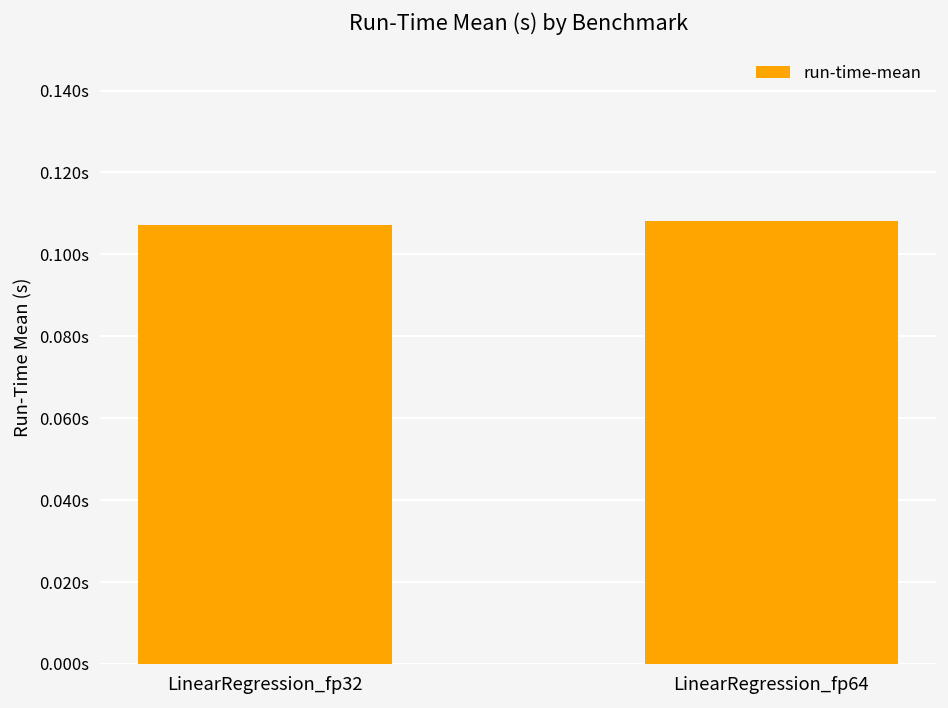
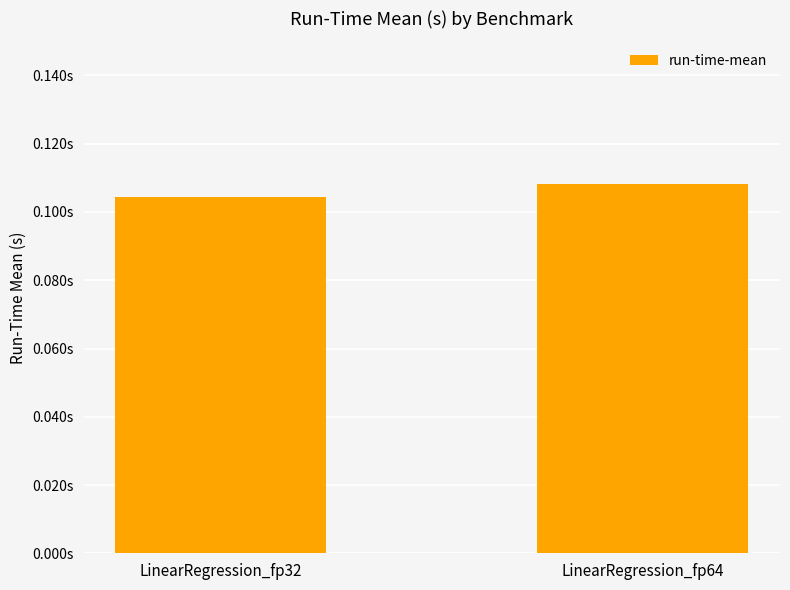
LinearRegression_fp32: 0.107s -> 0.105s
